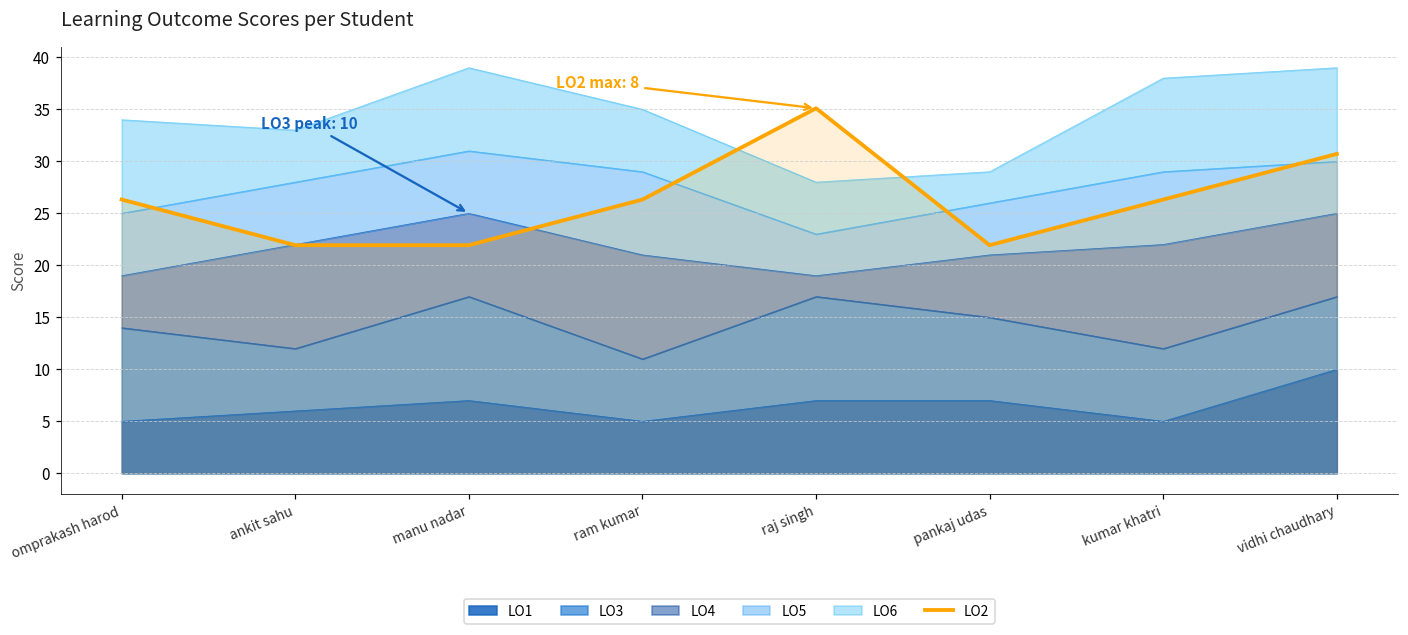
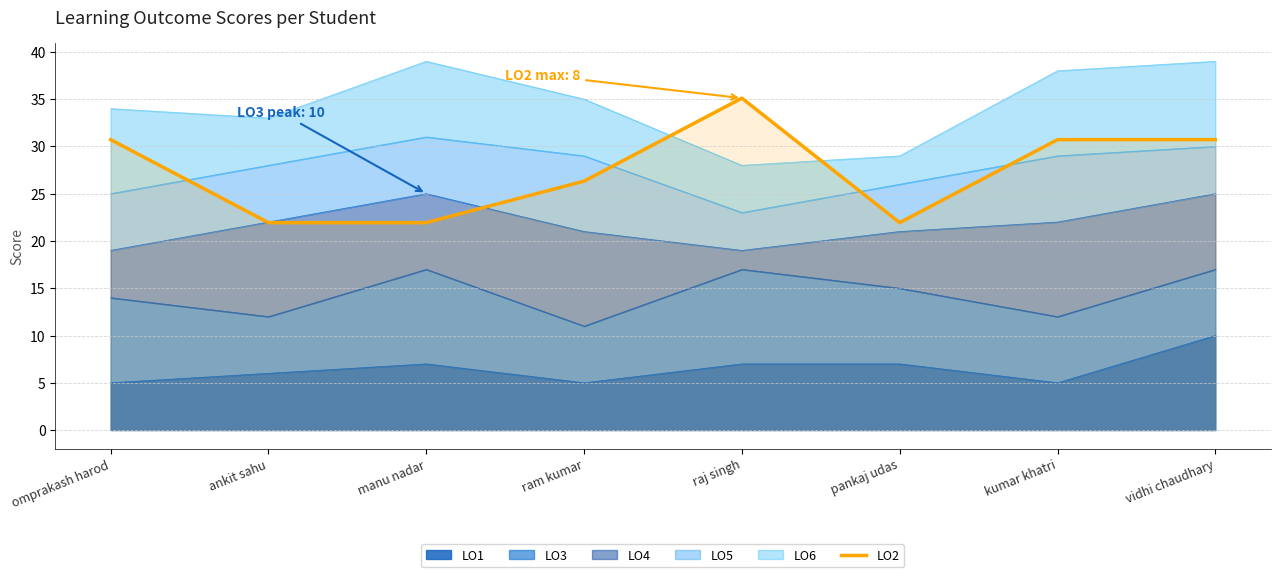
LO2, omprakash harod: 26 -> 31
LO2, kumar khatri: 26 -> 31
